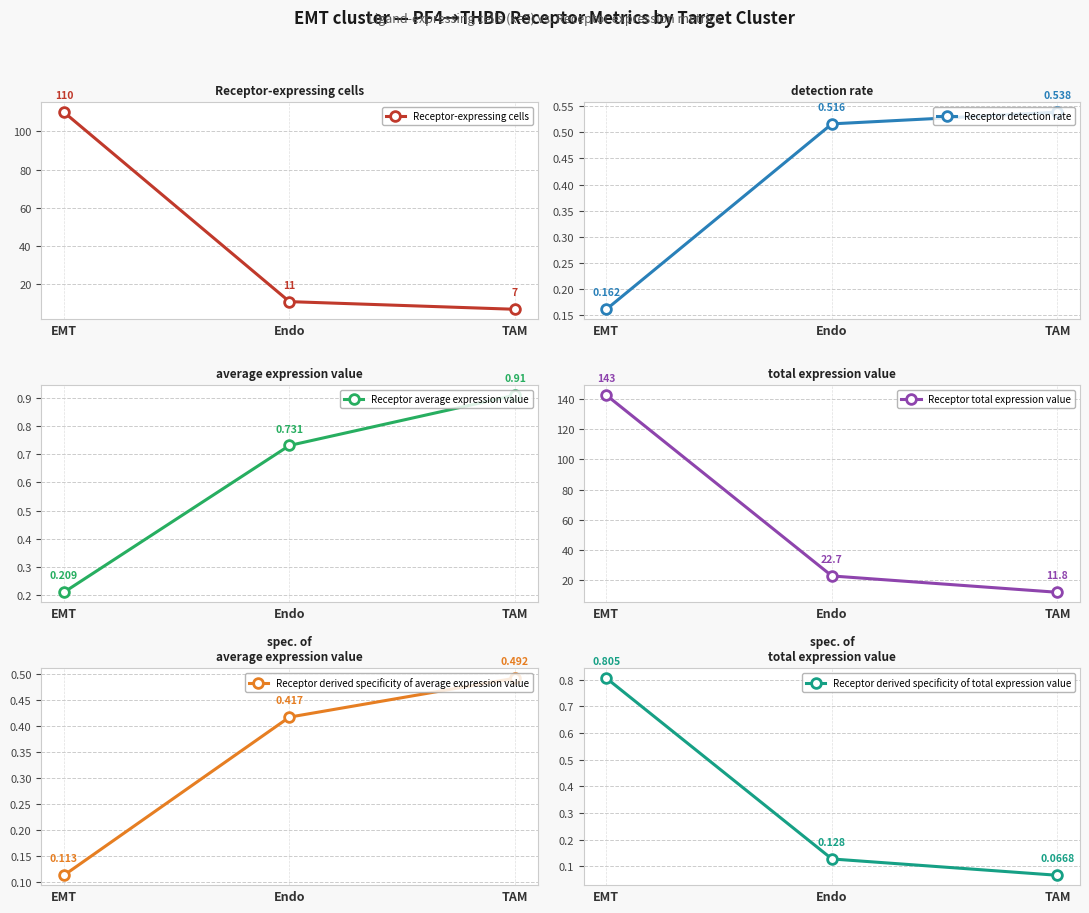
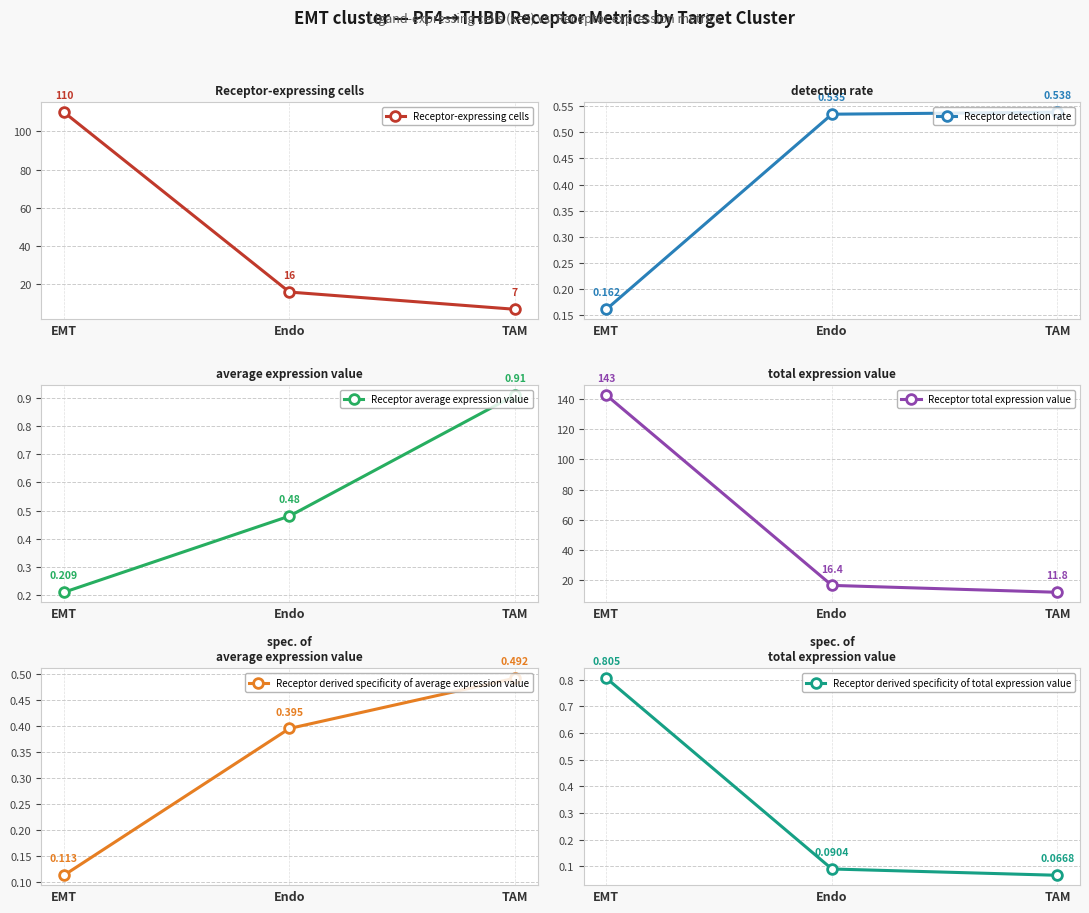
Receptor-expressing cells, Endo: 11 -> 16
detection rate, Endo: 0.516 -> 0.535
average expression value, Endo: 0.731 -> 0.48
total expression value, Endo: 22.7 -> 16.4
spec. of average expression value, Endo: 0.417 -> 0.395
spec. of total expression value, Endo: 0.128 -> 0.0904
